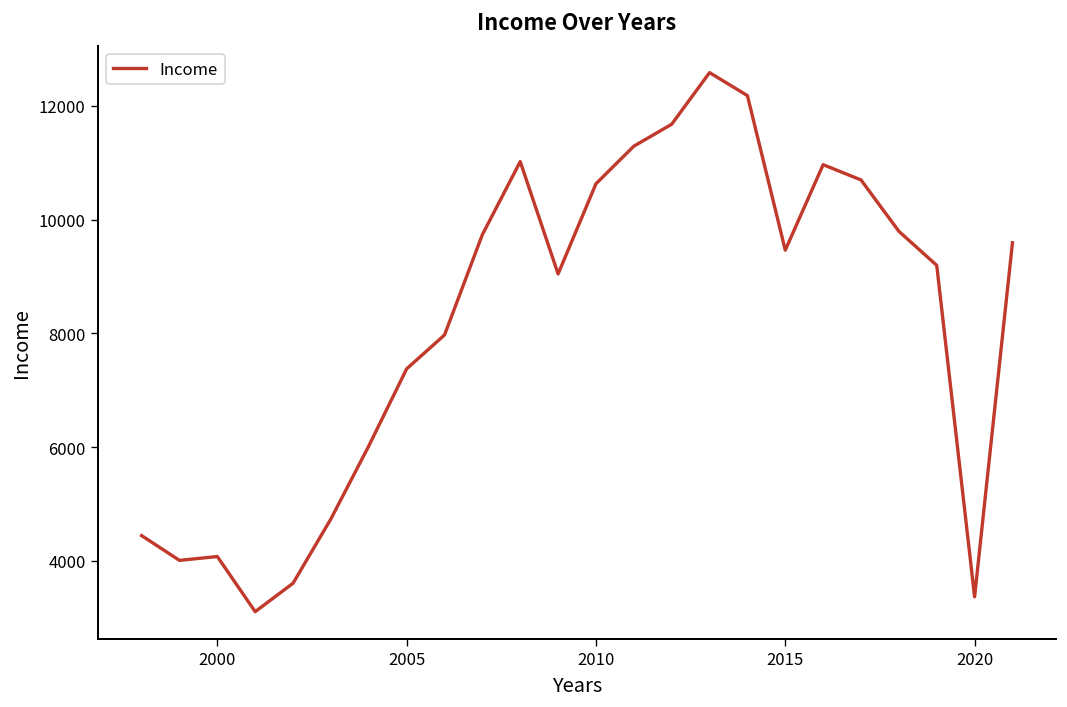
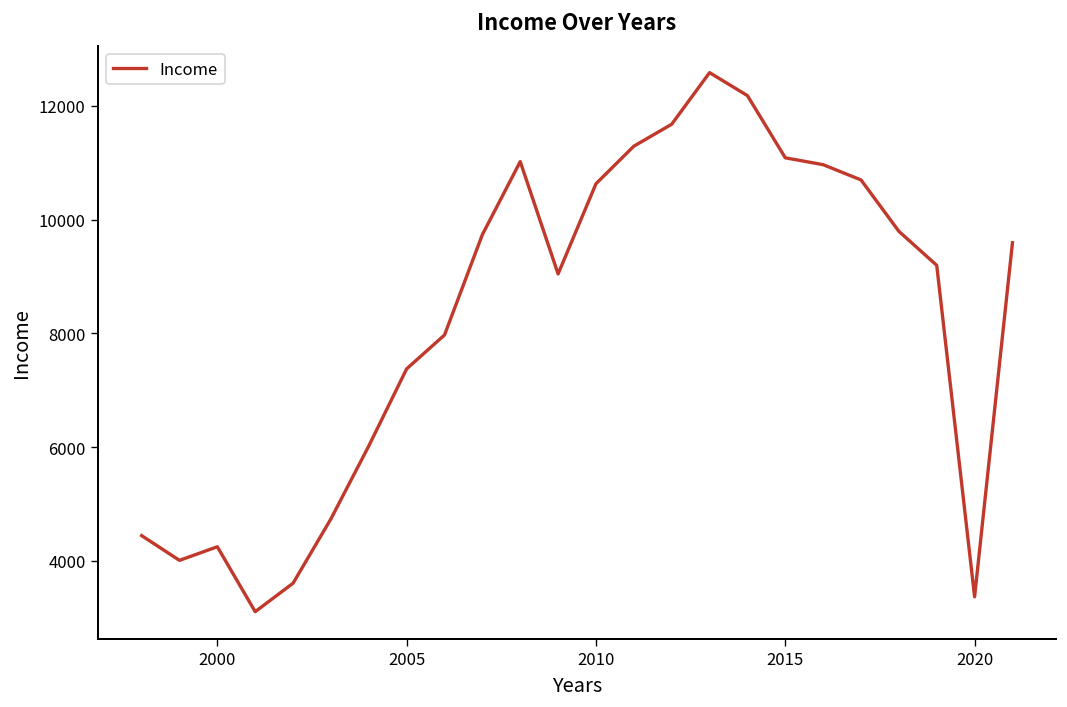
2000: 4100 -> 4200
2015: 9500 -> 11100
